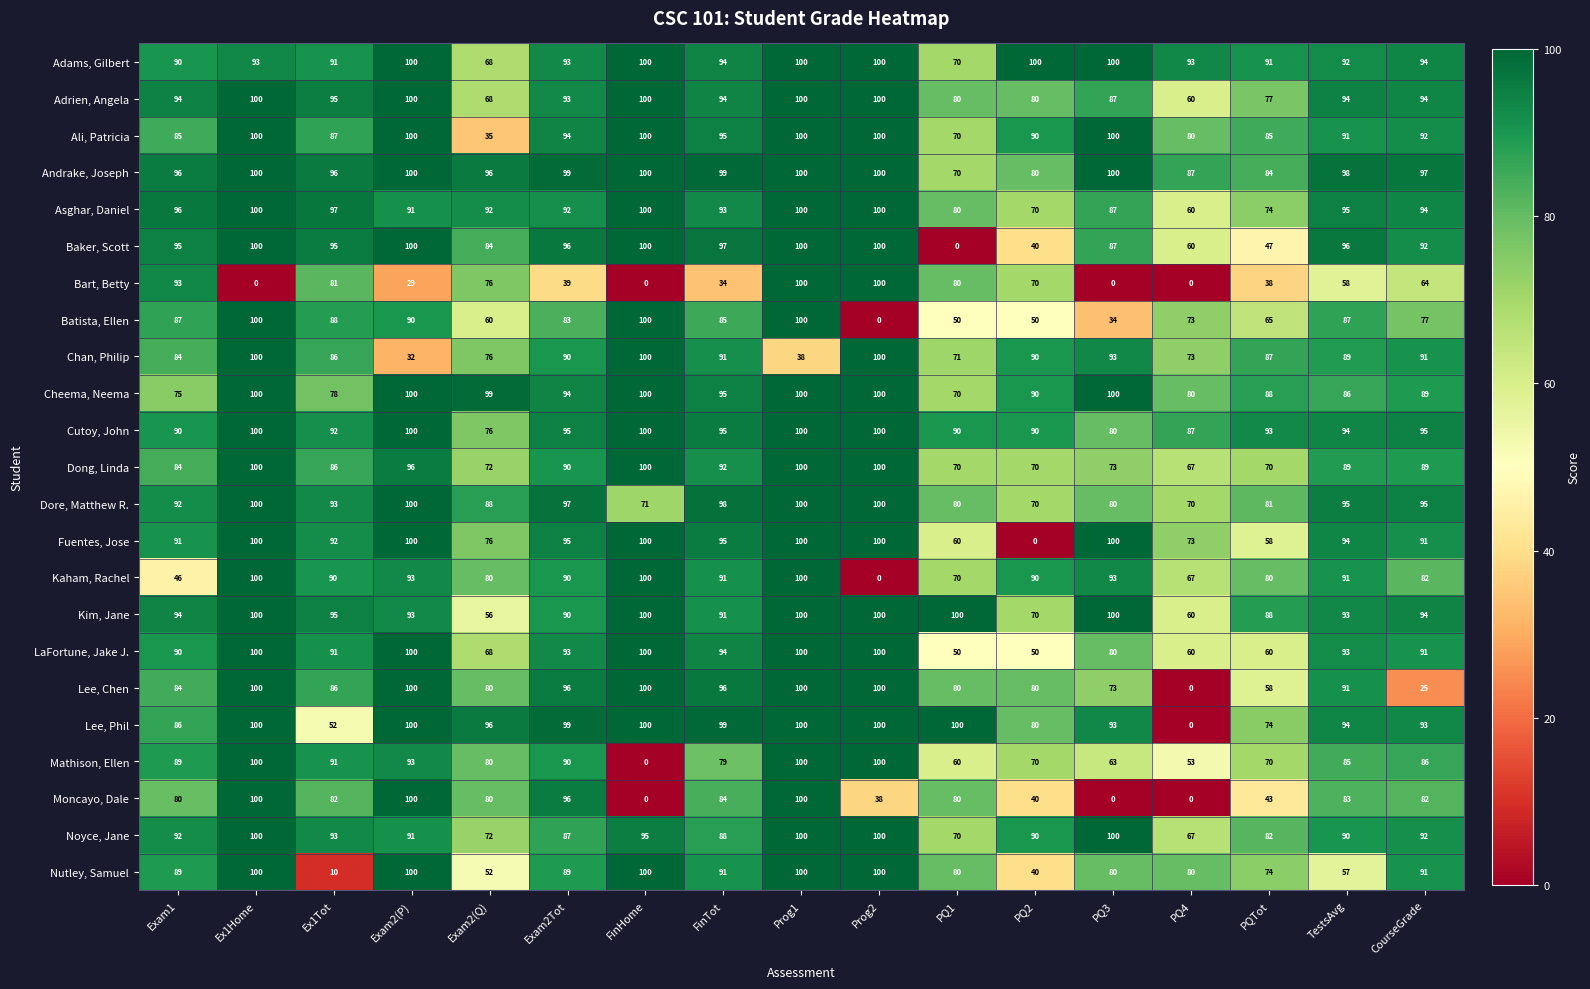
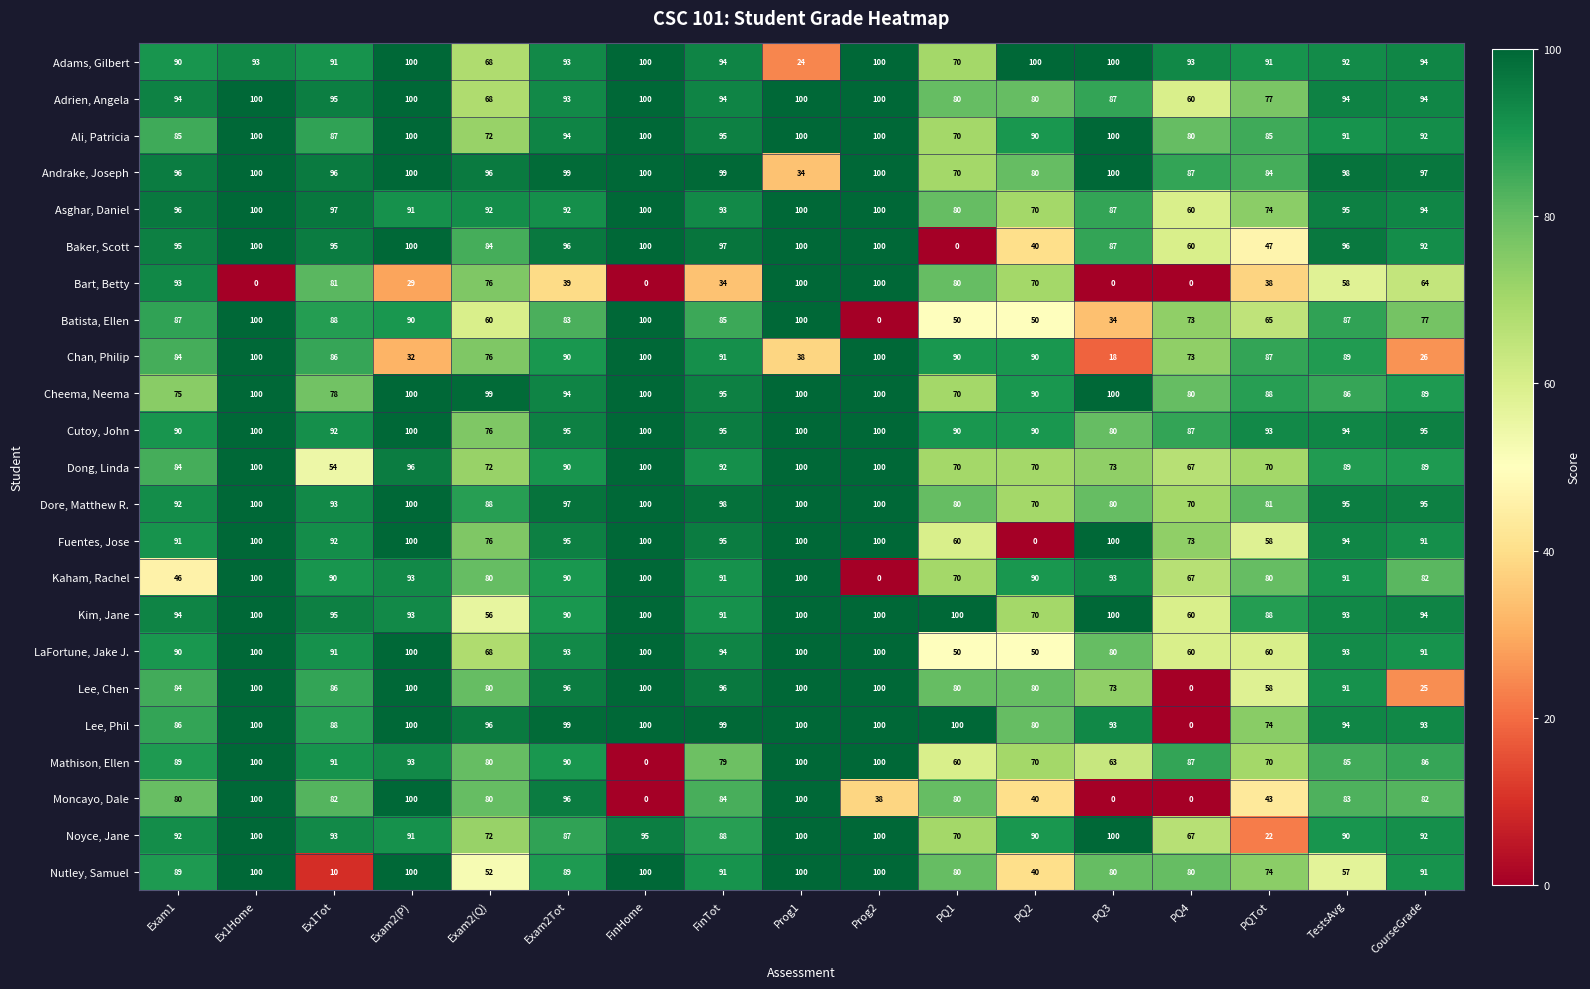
Adams, Gilbert, Prog1: 100 -> 24
Ali, Patricia, Exam2(Q): 35 -> 72
Andrake, Joseph, Prog1: 100 -> 34
Chan, Philip, PQ1: 71 -> 90
Chan, Philip, PQ3: 93 -> 18
Chan, Philip, CourseGrade: 91 -> 26
Dong, Linda, Ex1Tot: 86 -> 54
Dore, Matthew R., FinHome: 71 -> 100
Lee, Phil, Ex1Tot: 52 -> 88
Mathison, Ellen, PQ4: 53 -> 87
Noyce, Jane, PQTot: 82 -> 22
